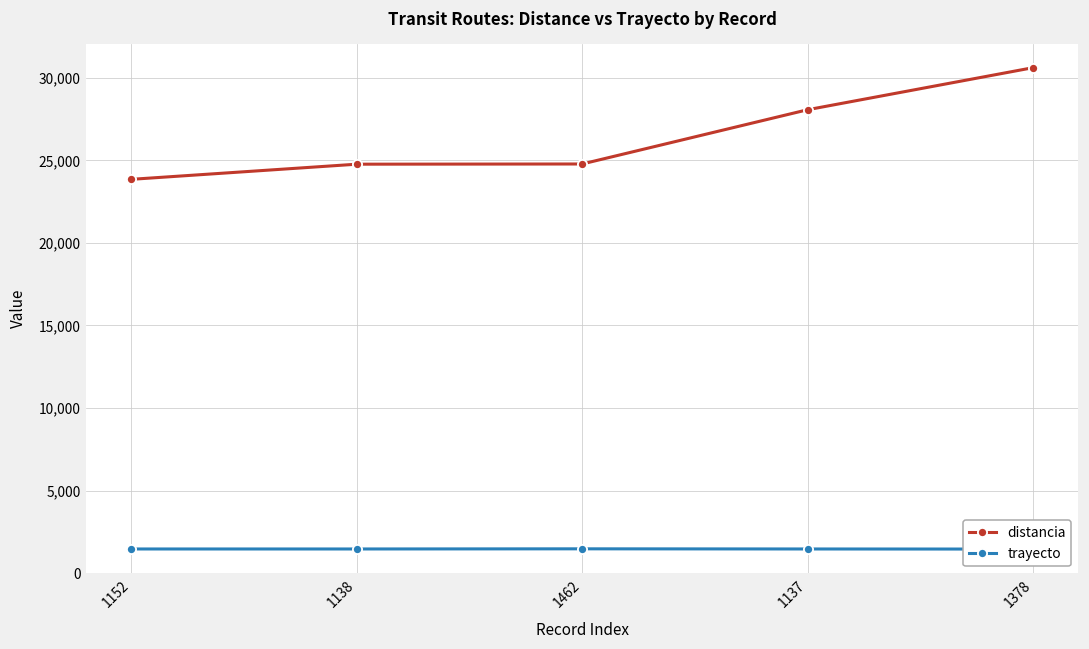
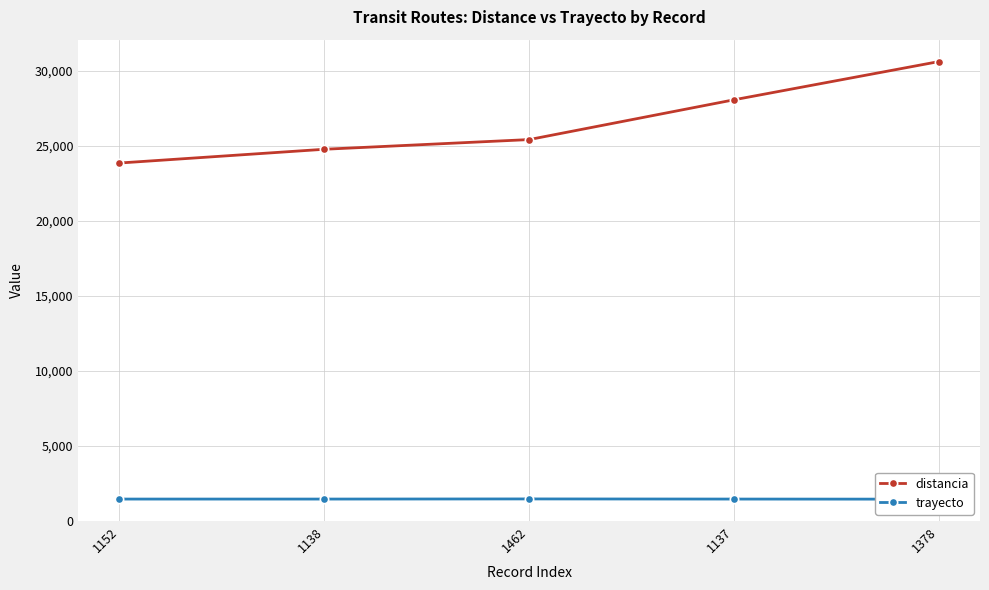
distancia, 1462: 24,800 -> 25,400
